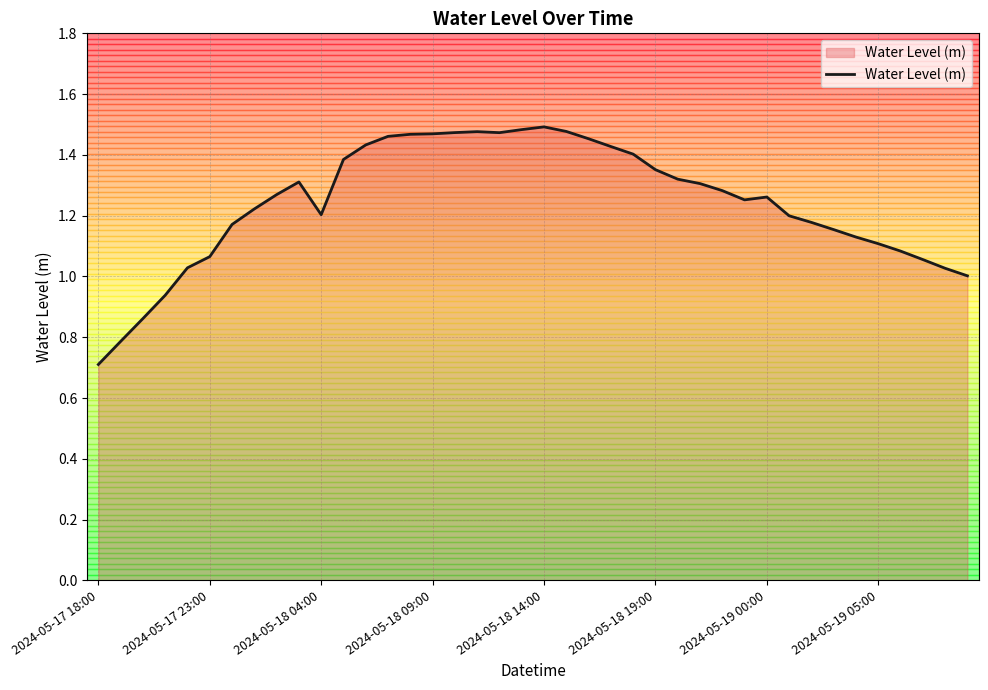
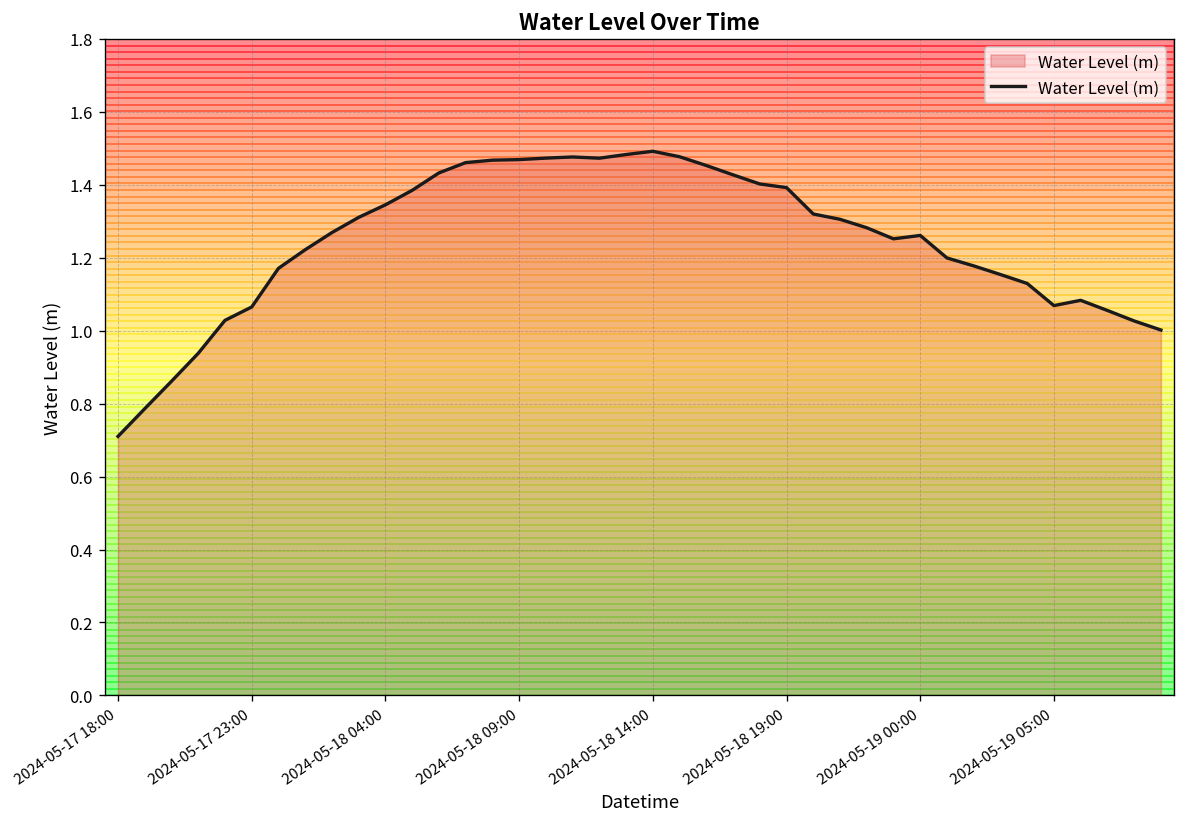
2024-05-18 04:00: 1.20 -> 1.35
2024-05-18 19:00: 1.35 -> 1.39
2024-05-19 05:00: 1.11 -> 1.07
